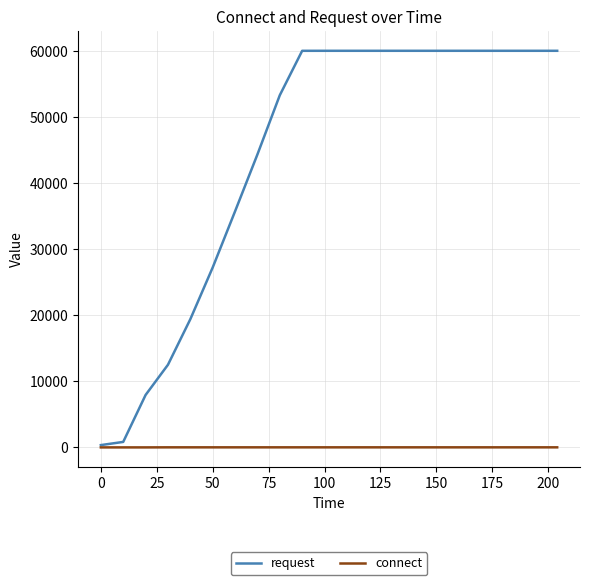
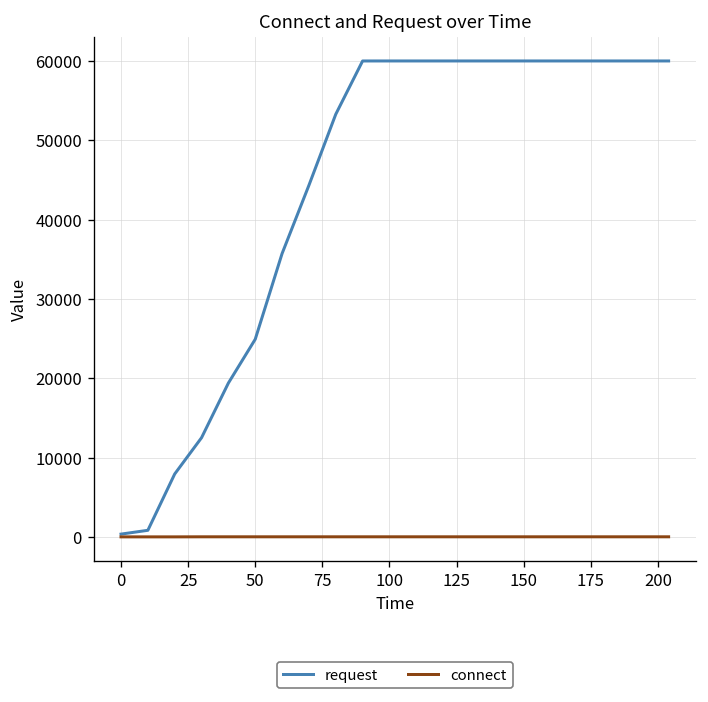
request, 50: 27000 -> 25000
